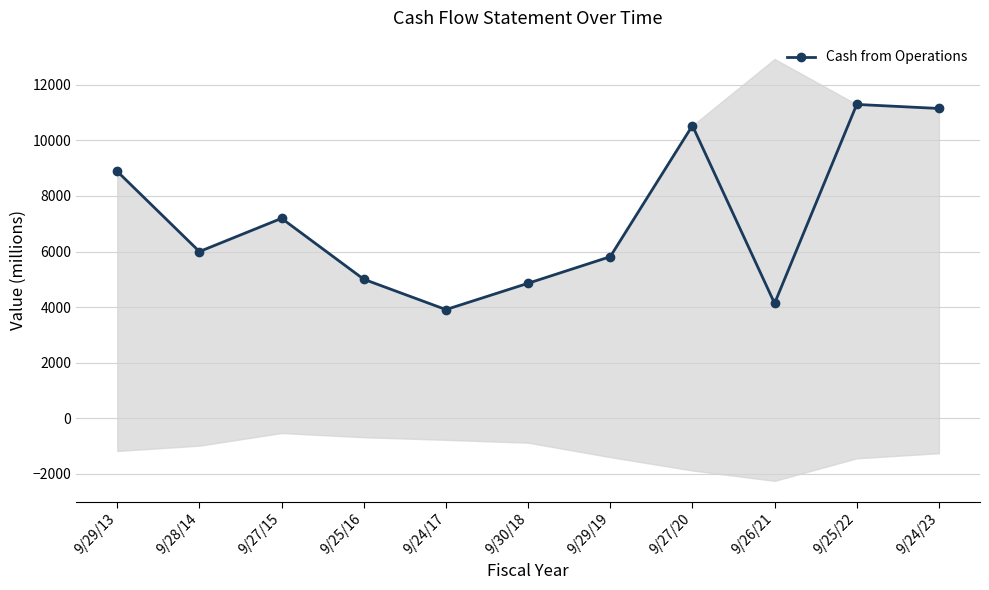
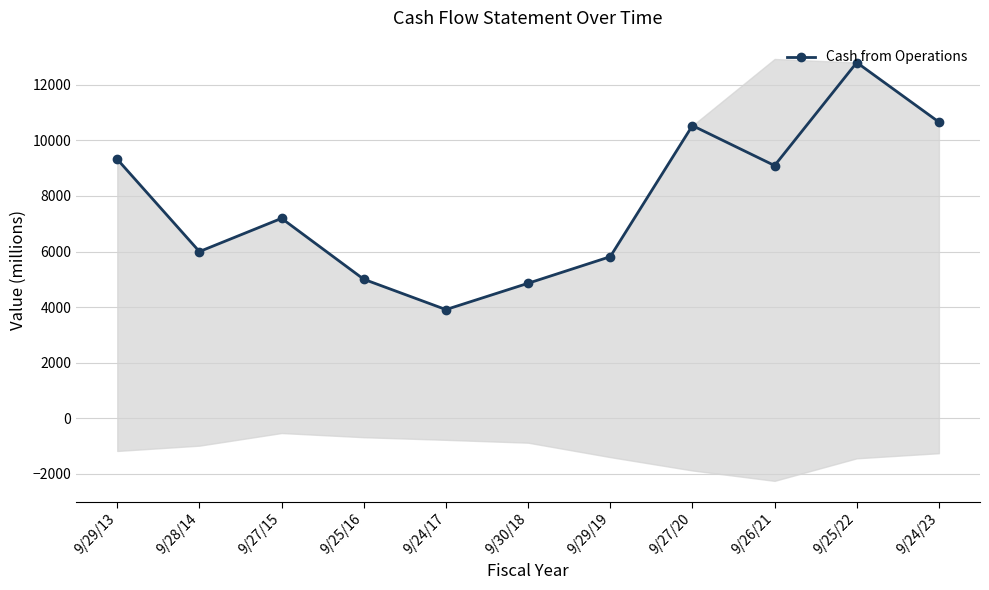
Cash from Operations, 9/29/13: 8900 -> 9300
Cash from Operations, 9/26/21: 4100 -> 9100
Cash from Operations, 9/25/22: 11300 -> 12800
Cash from Operations, 9/24/23: 11200 -> 10700
